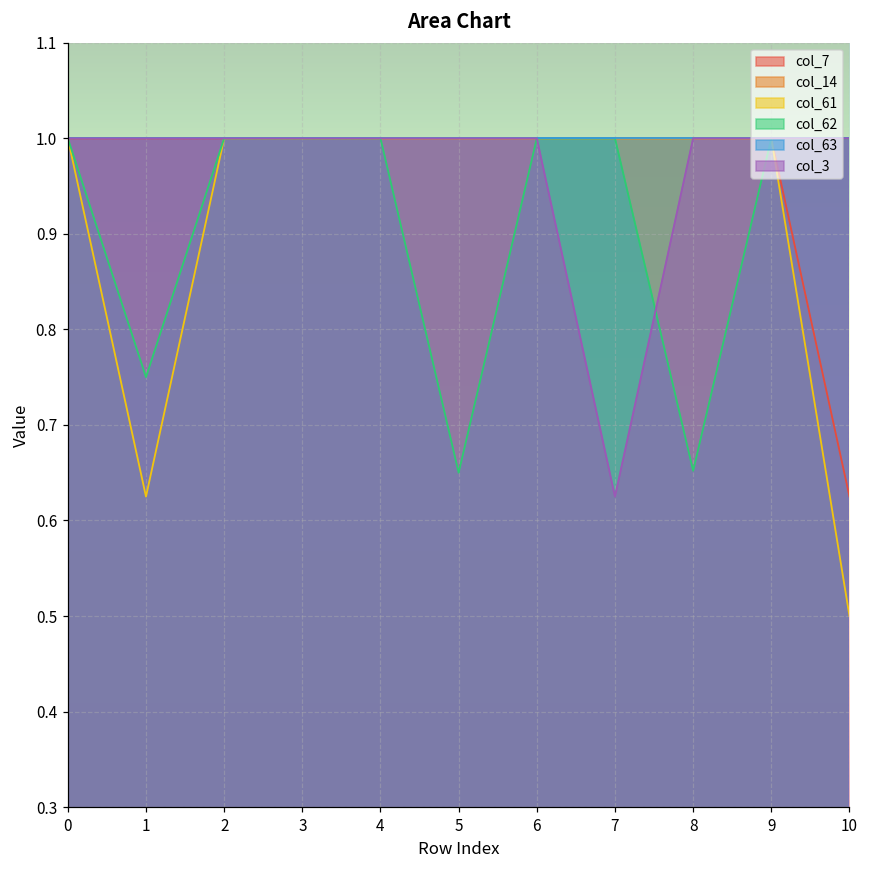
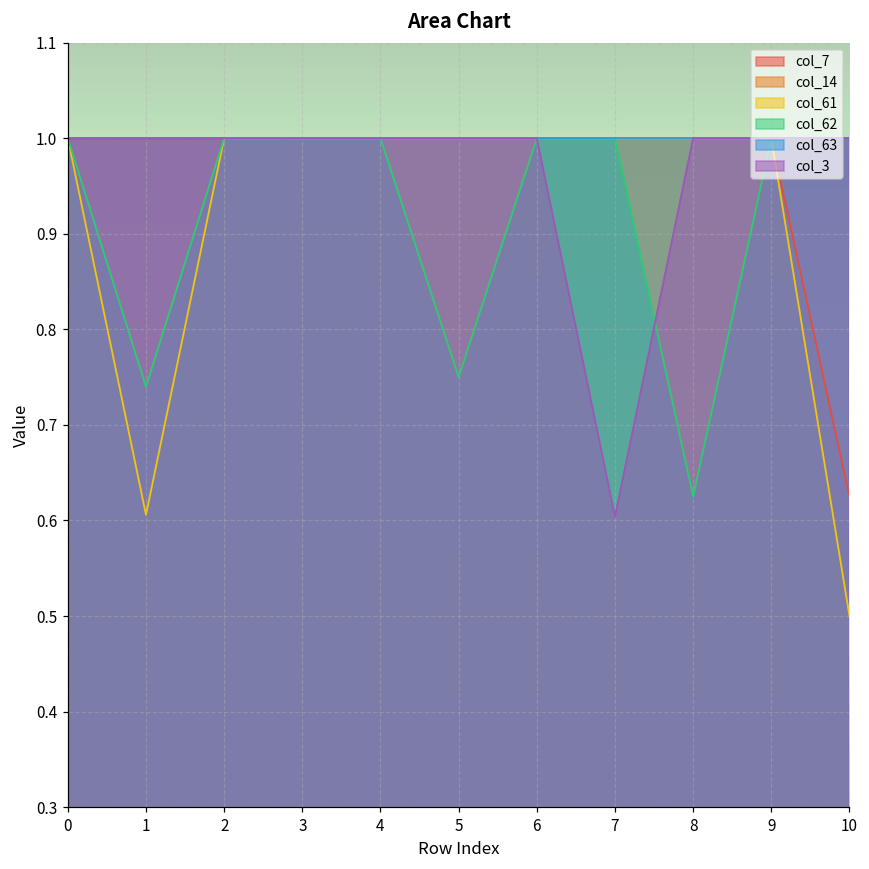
col_61, 1: 0.63 -> 0.61
col_62, 1: 0.75 -> 0.74
col_62, 5: 0.65 -> 0.75
col_3, 7: 0.63 -> 0.60
col_62, 8: 0.65 -> 0.63
